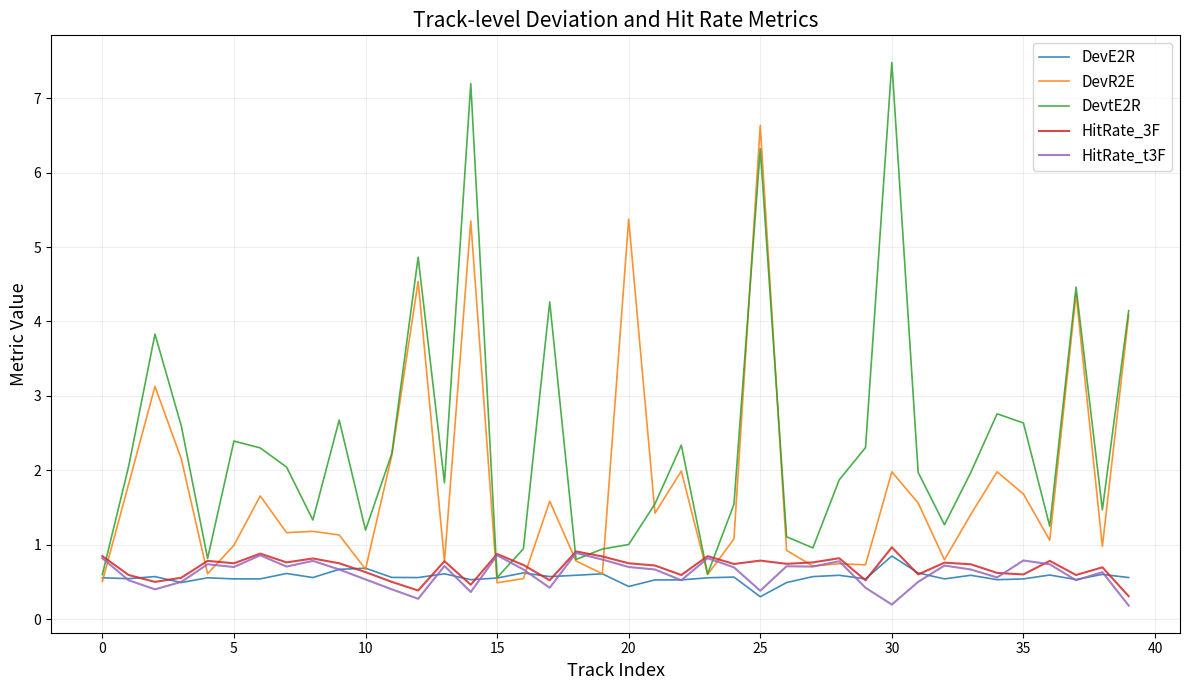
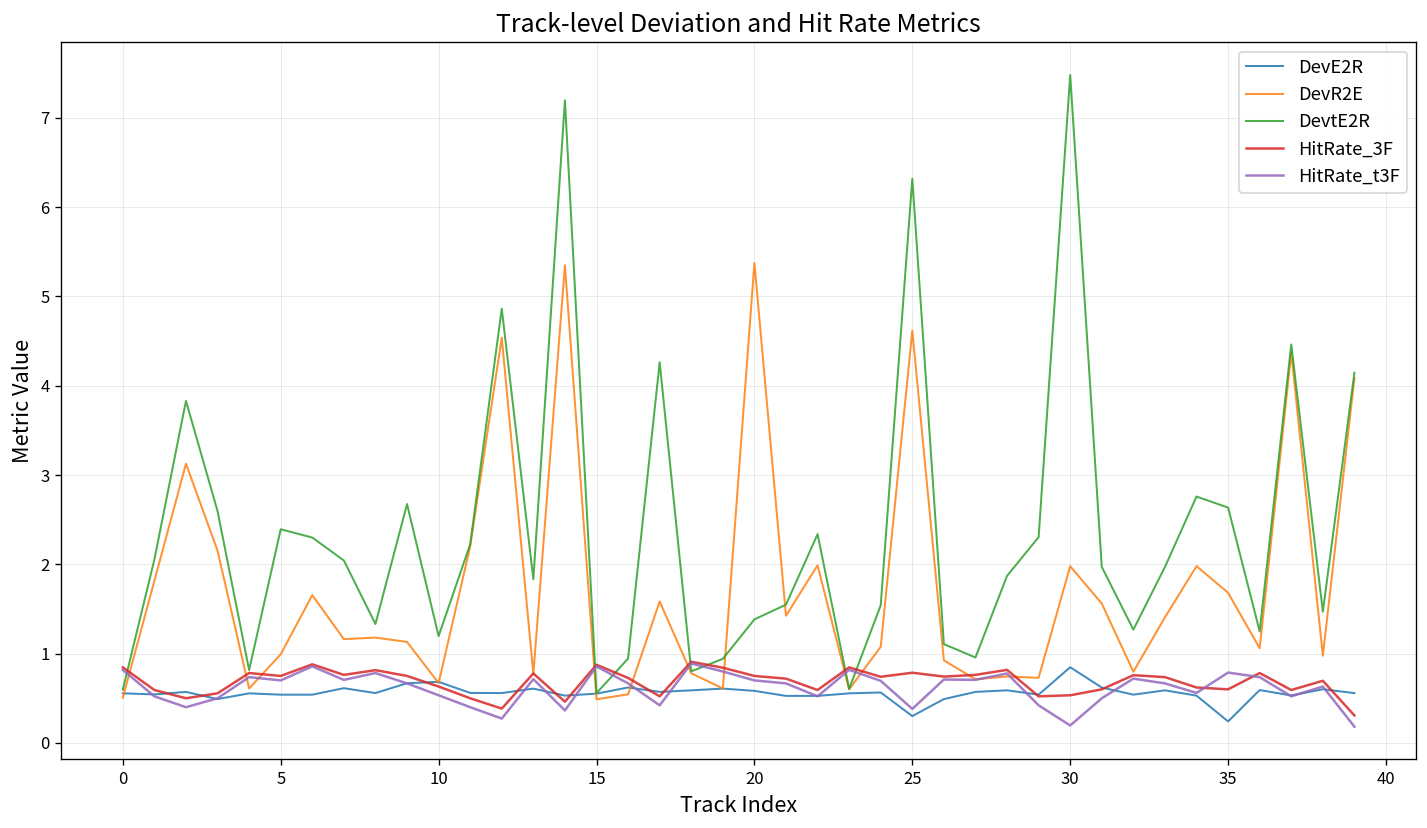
DevE2R, 20: 0.4 -> 0.6
DevtE2R, 20: 1.0 -> 1.4
DevR2E, 25: 6.6 -> 4.6
HitRate_3F, 30: 1.0 -> 0.5
DevE2R, 35: 0.5 -> 0.2
